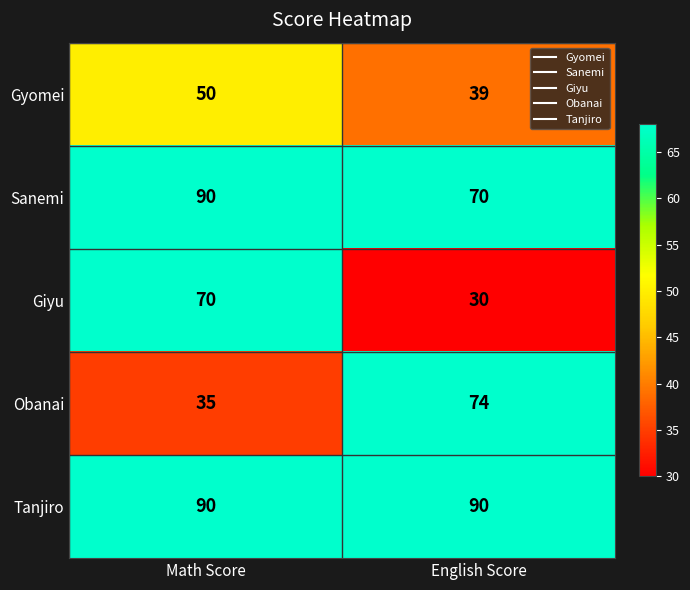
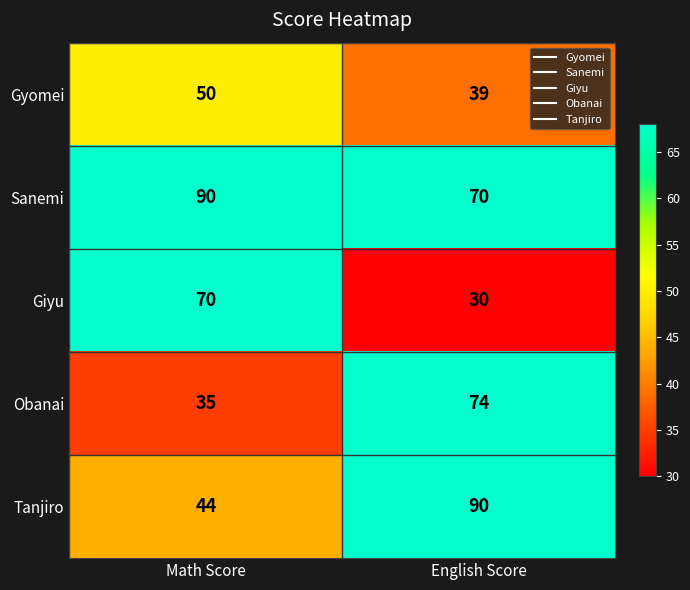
Tanjiro, Math Score: 90 -> 44
